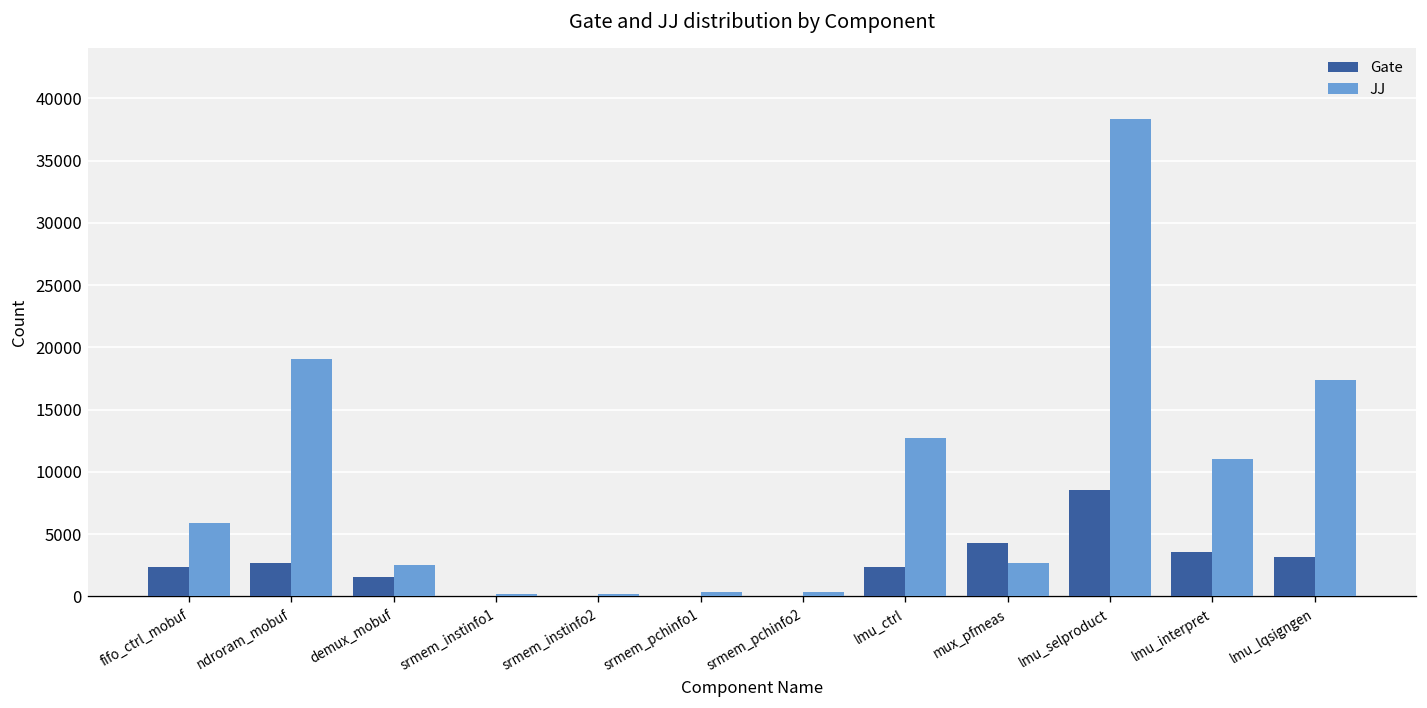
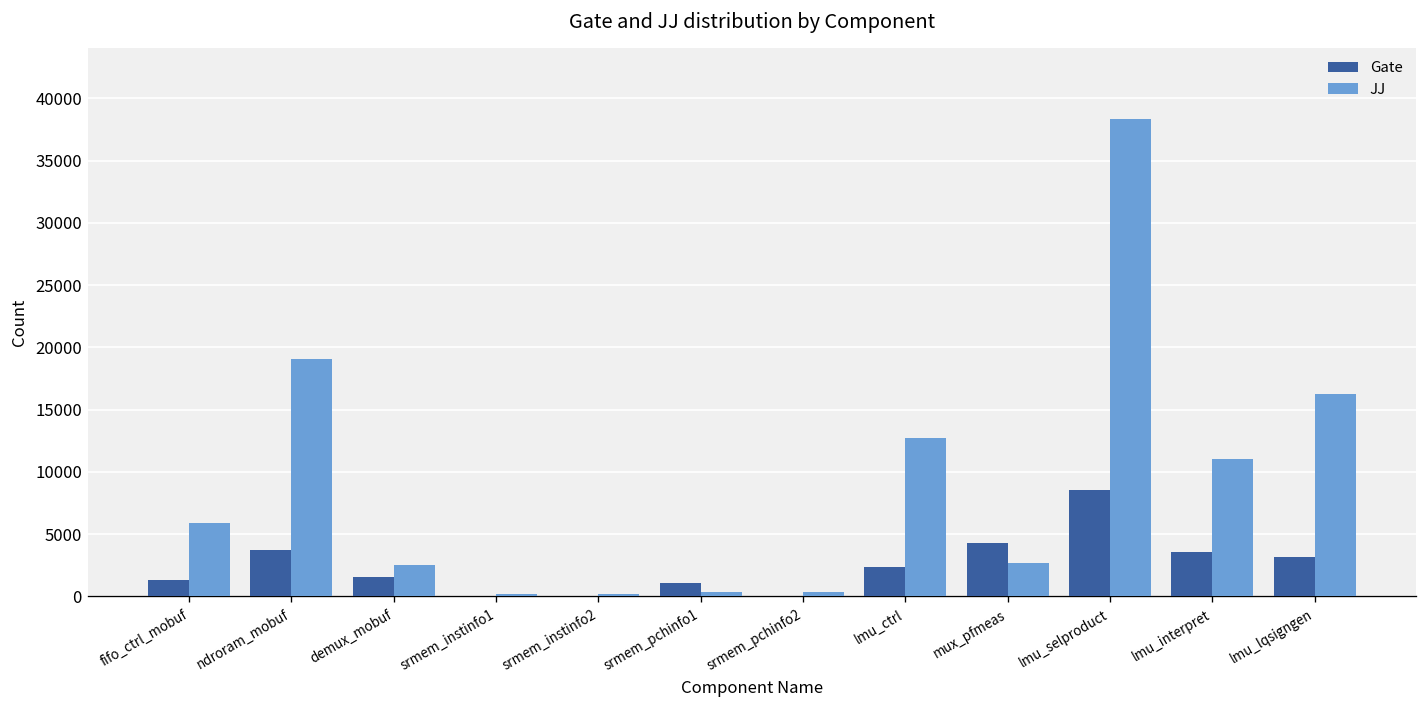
Gate, fifo_ctrl_mobuf: 2400 -> 1300
Gate, ndroram_mobuf: 2600 -> 3700
Gate, srmem_pchinfo1: 100 -> 1100
JJ, lmu_lqsigngen: 17400 -> 16300
